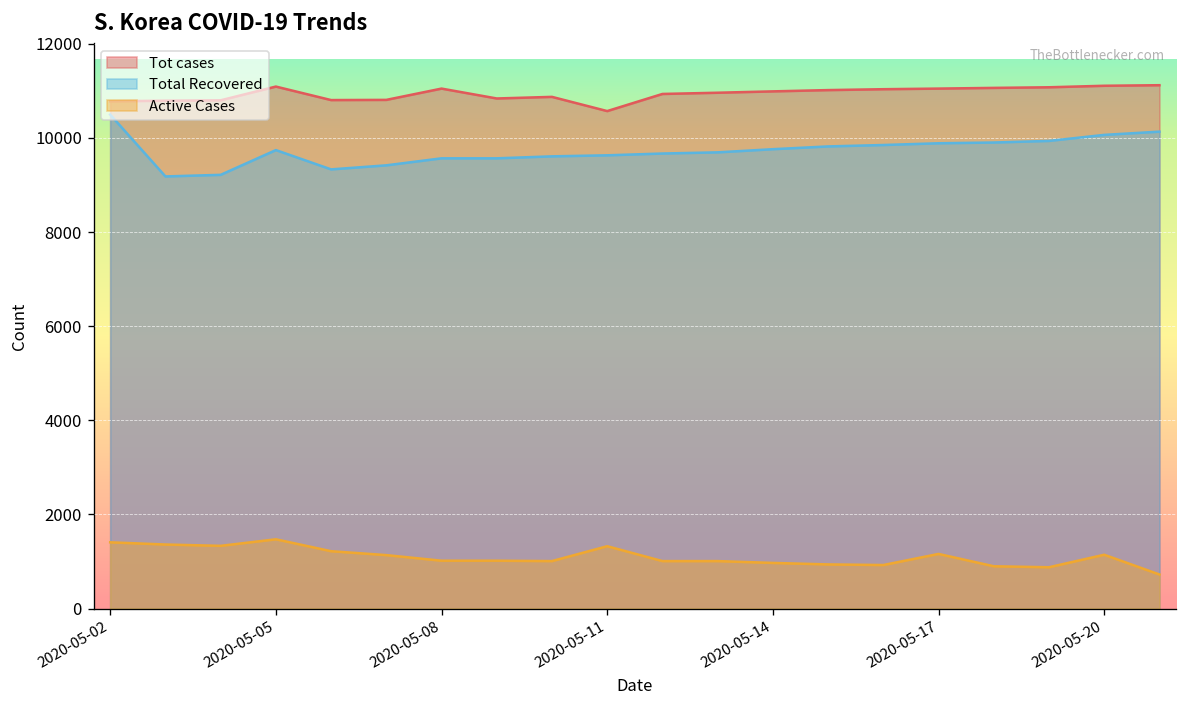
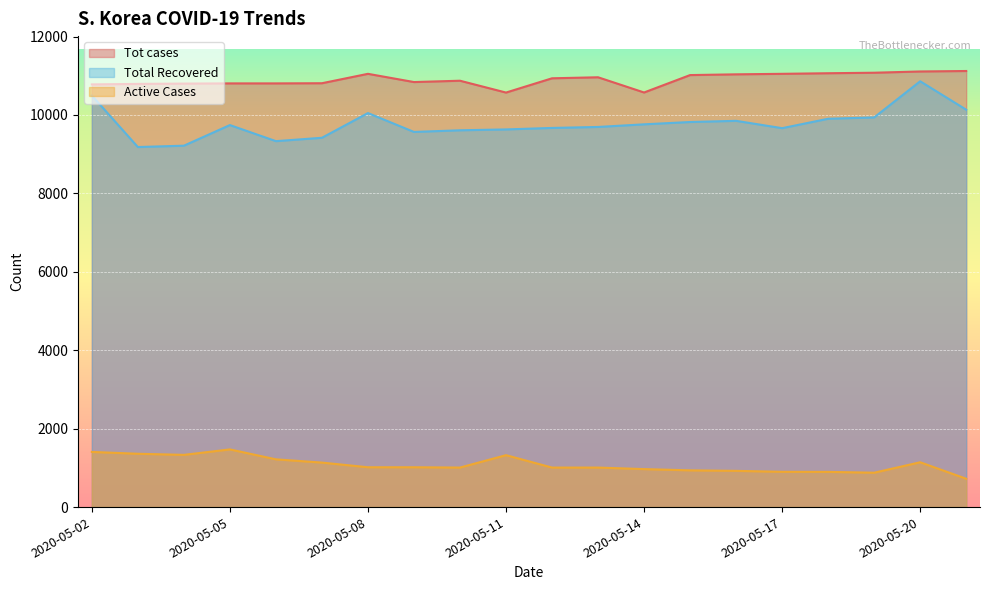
Tot cases, 2020-05-05: 11100 -> 10800
Total Recovered, 2020-05-08: 9600 -> 10000
Tot cases, 2020-05-14: 11000 -> 10600
Total Recovered, 2020-05-17: 9900 -> 9700
Active Cases, 2020-05-17: 1200 -> 900
Total Recovered, 2020-05-20: 10100 -> 10900
